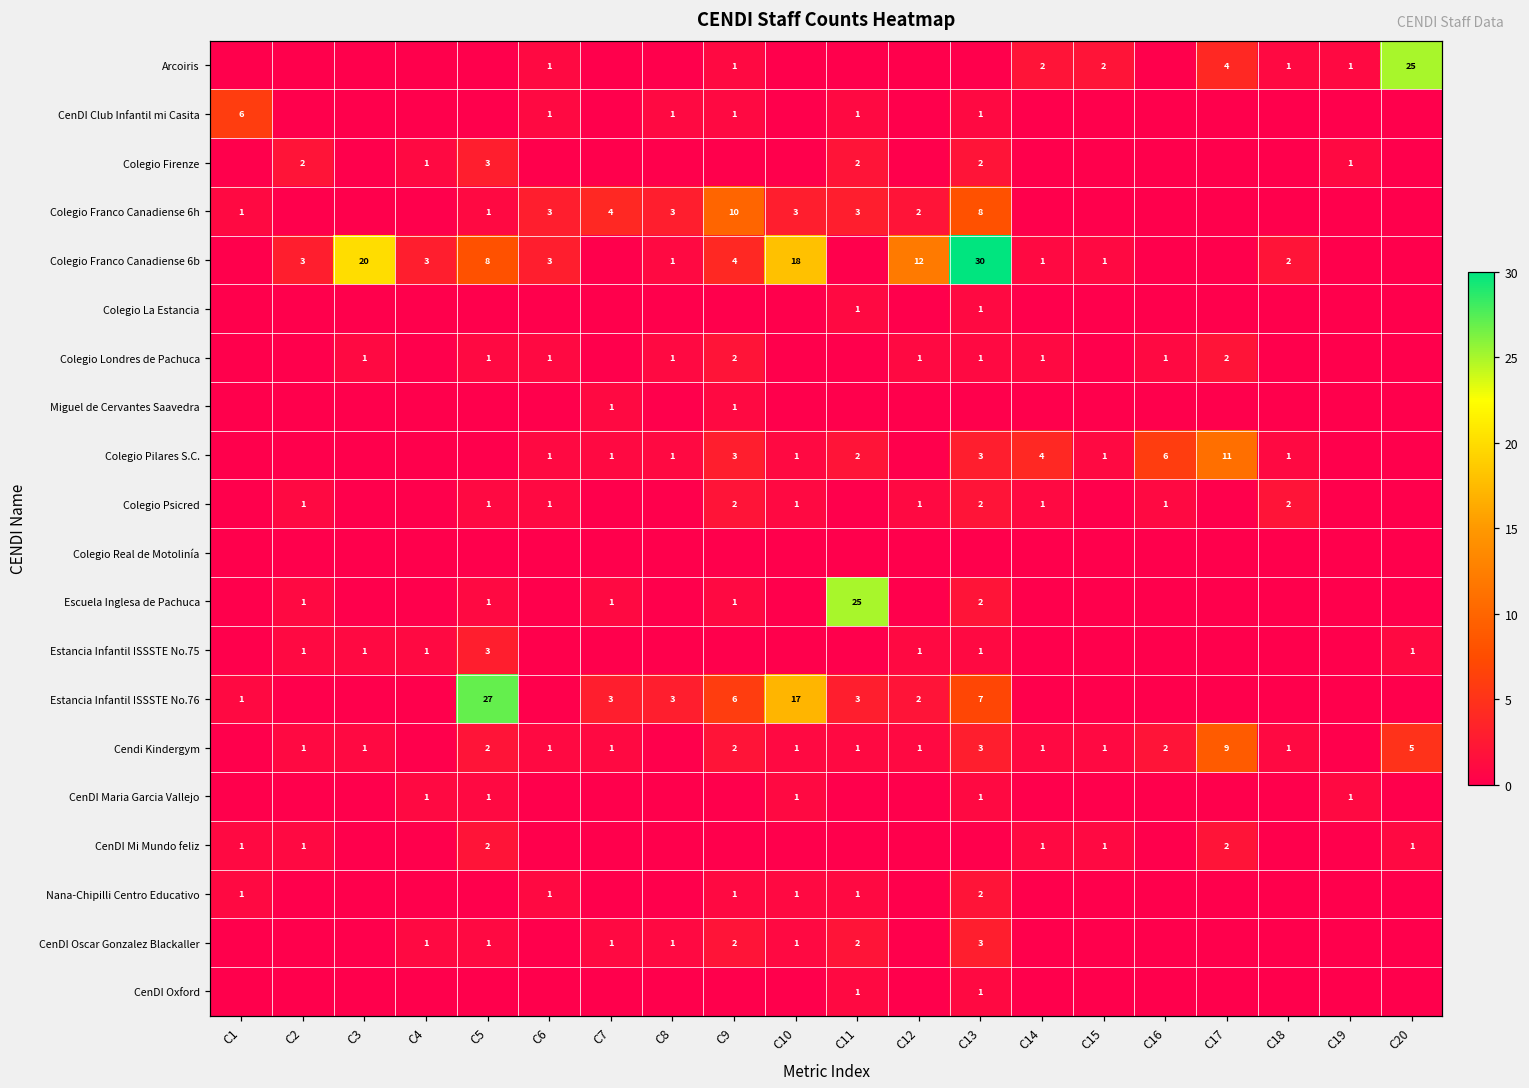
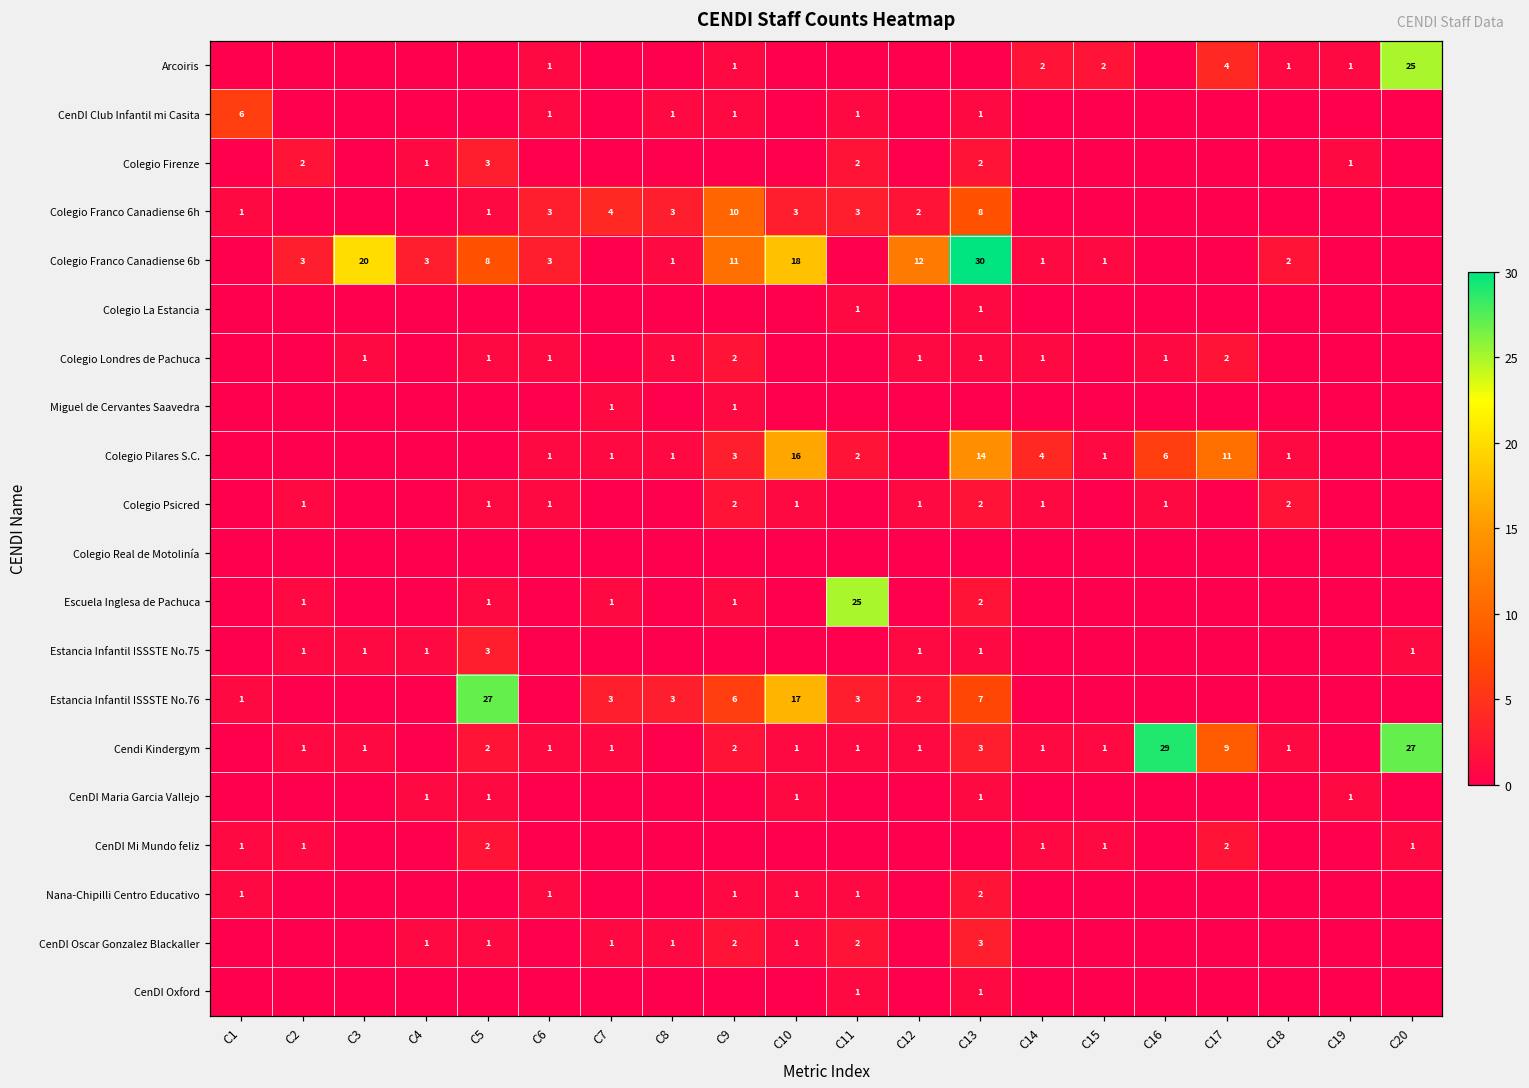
Colegio Franco Canadiense 6b, C9: 4 -> 11
Colegio Pilares S.C., C10: 1 -> 16
Colegio Pilares S.C., C13: 3 -> 14
Cendi Kindergym, C16: 2 -> 29
Cendi Kindergym, C20: 5 -> 27
